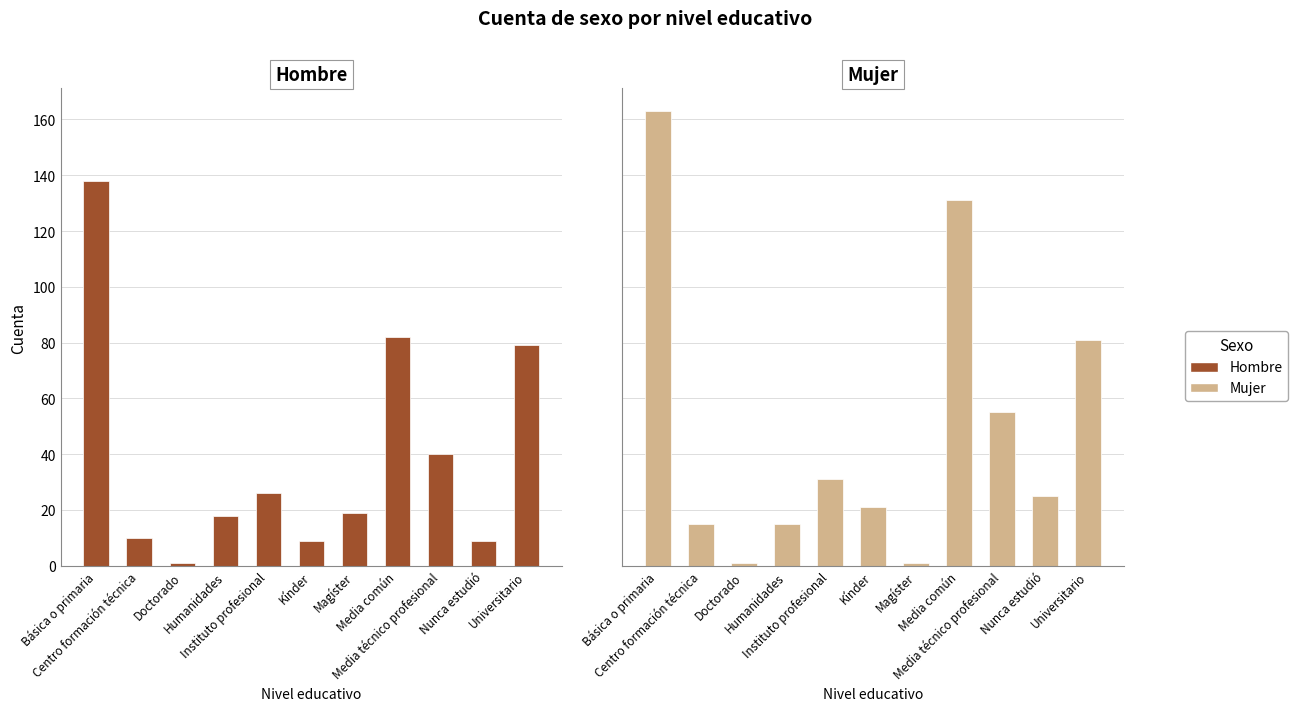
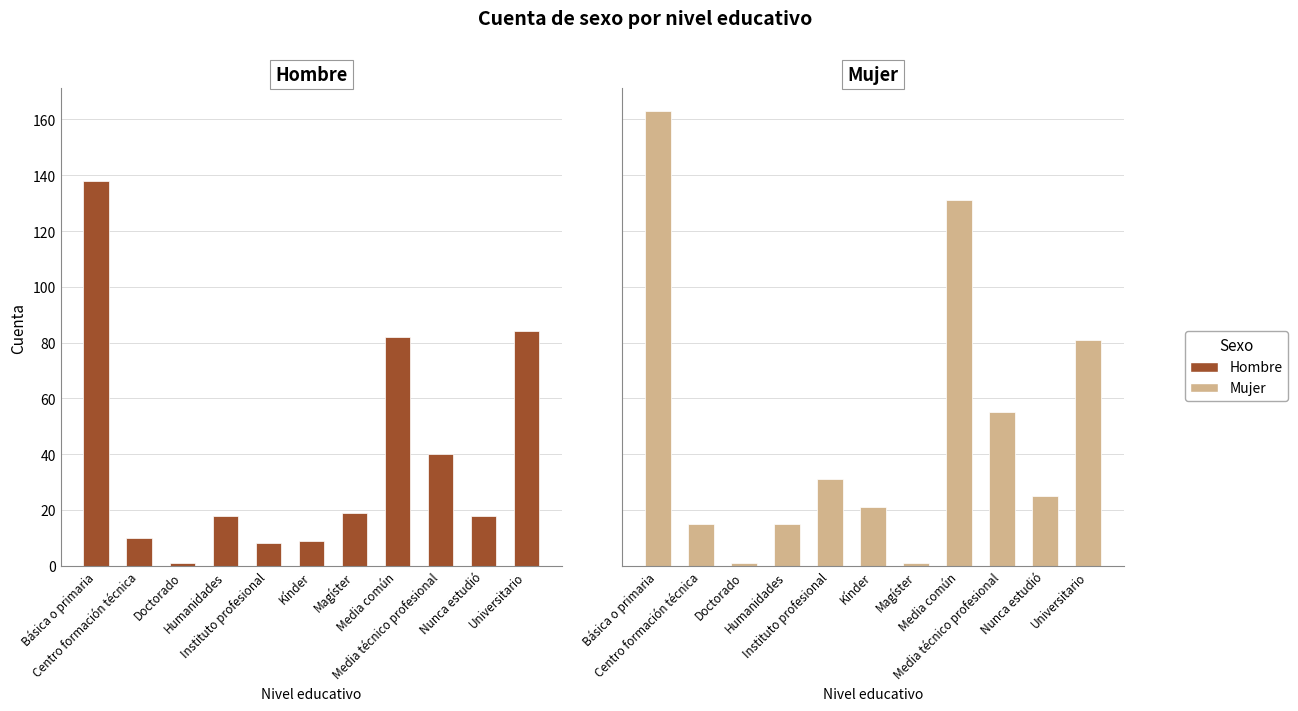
Hombre, Instituto profesional: 26 -> 8
Hombre, Nunca estudió: 9 -> 18
Hombre, Universitario: 79 -> 84
